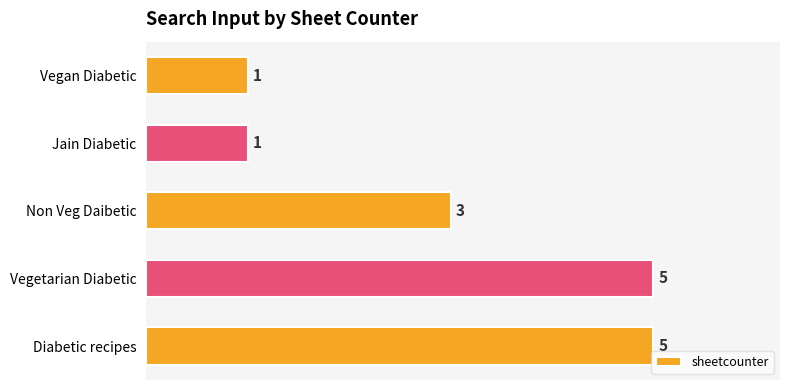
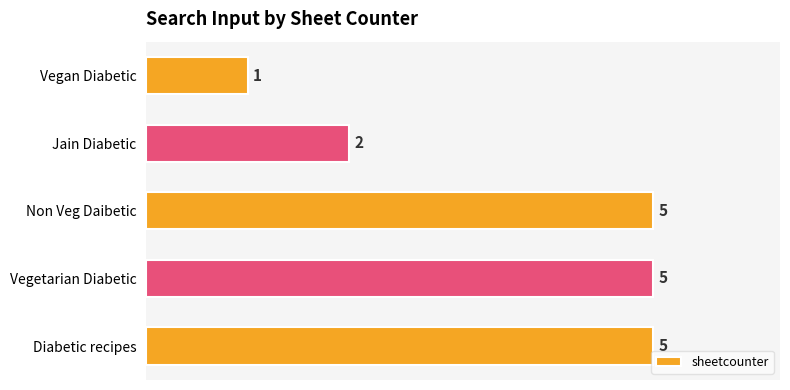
Jain Diabetic: 1 -> 2
Non Veg Daibetic: 3 -> 5
